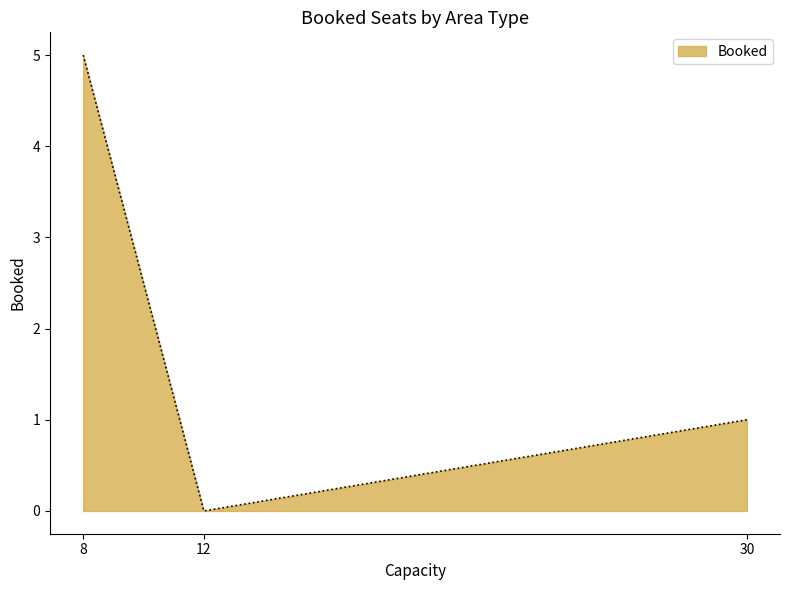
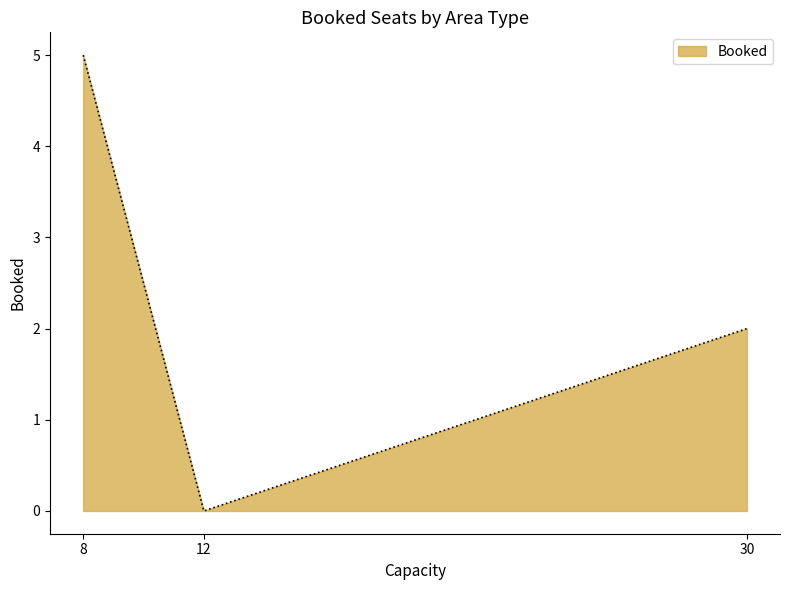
30: 1 -> 2
